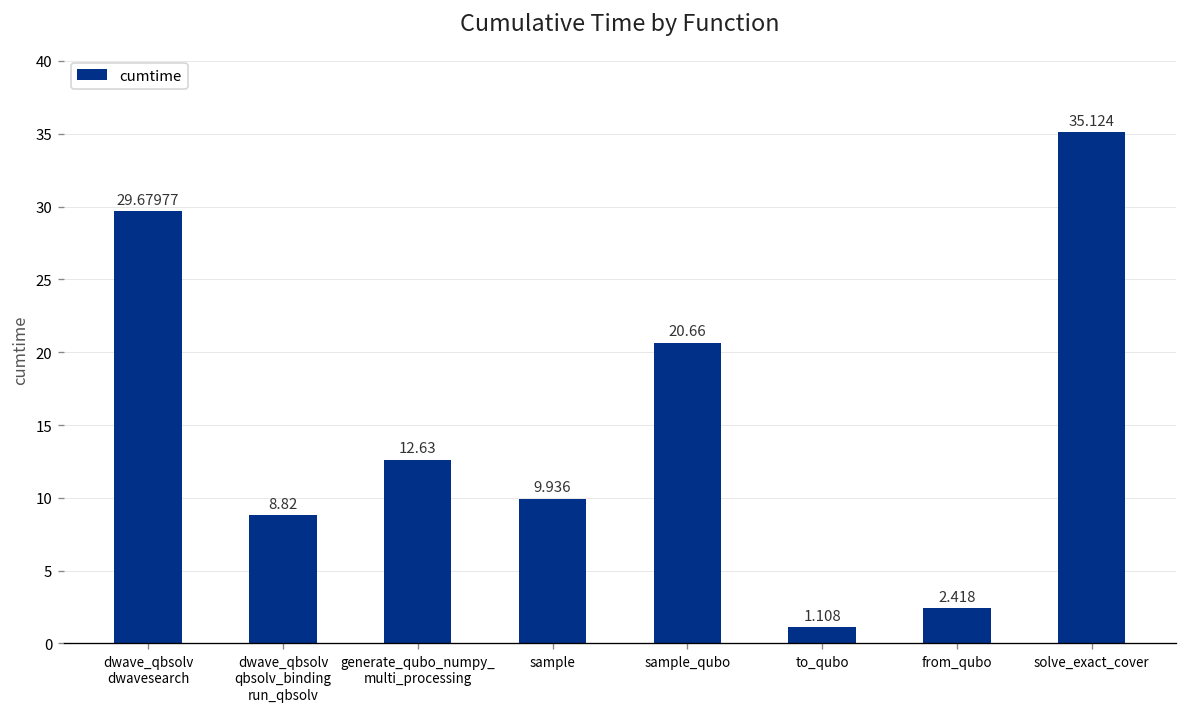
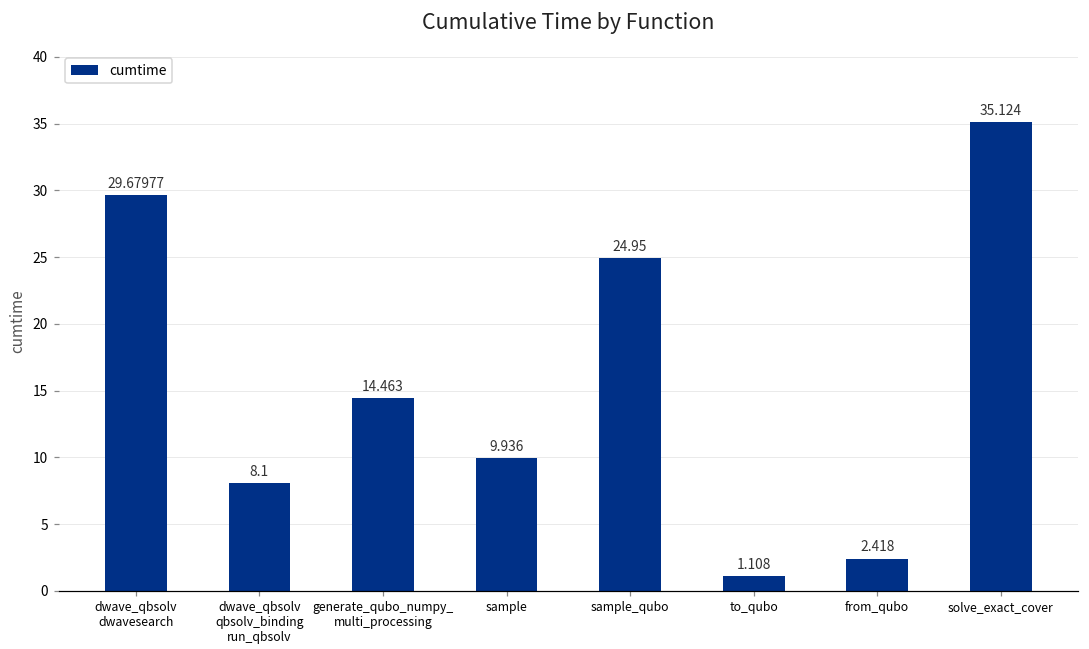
dwave_qbsolv qbsolv_binding run_qbsolv: 8.82 -> 8.1
generate_qubo_numpy_ multi_processing: 12.63 -> 14.463
sample_qubo: 20.66 -> 24.95
